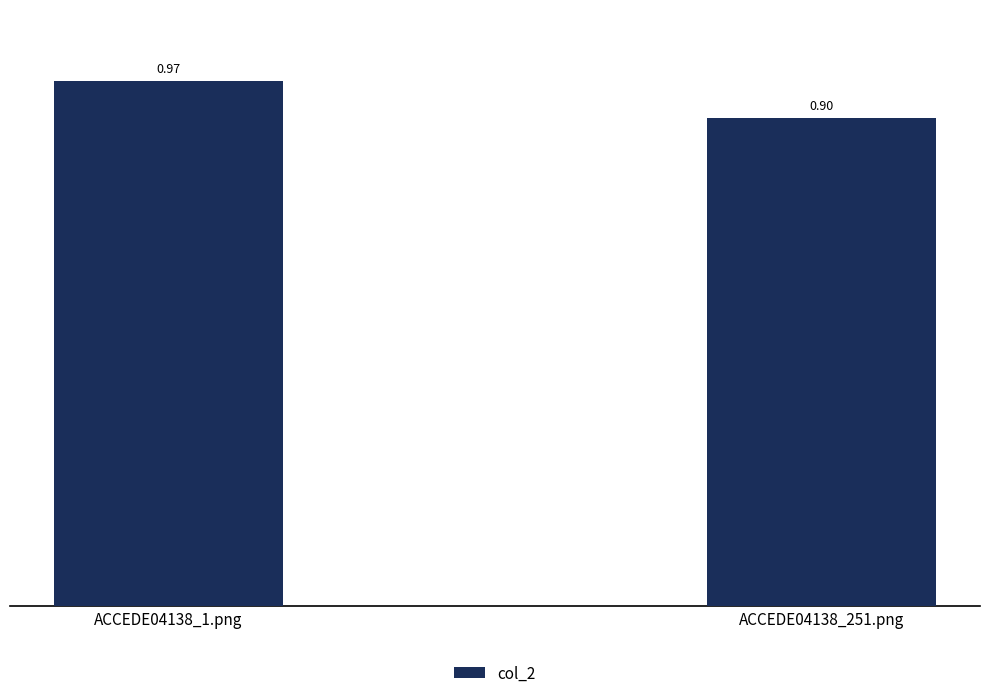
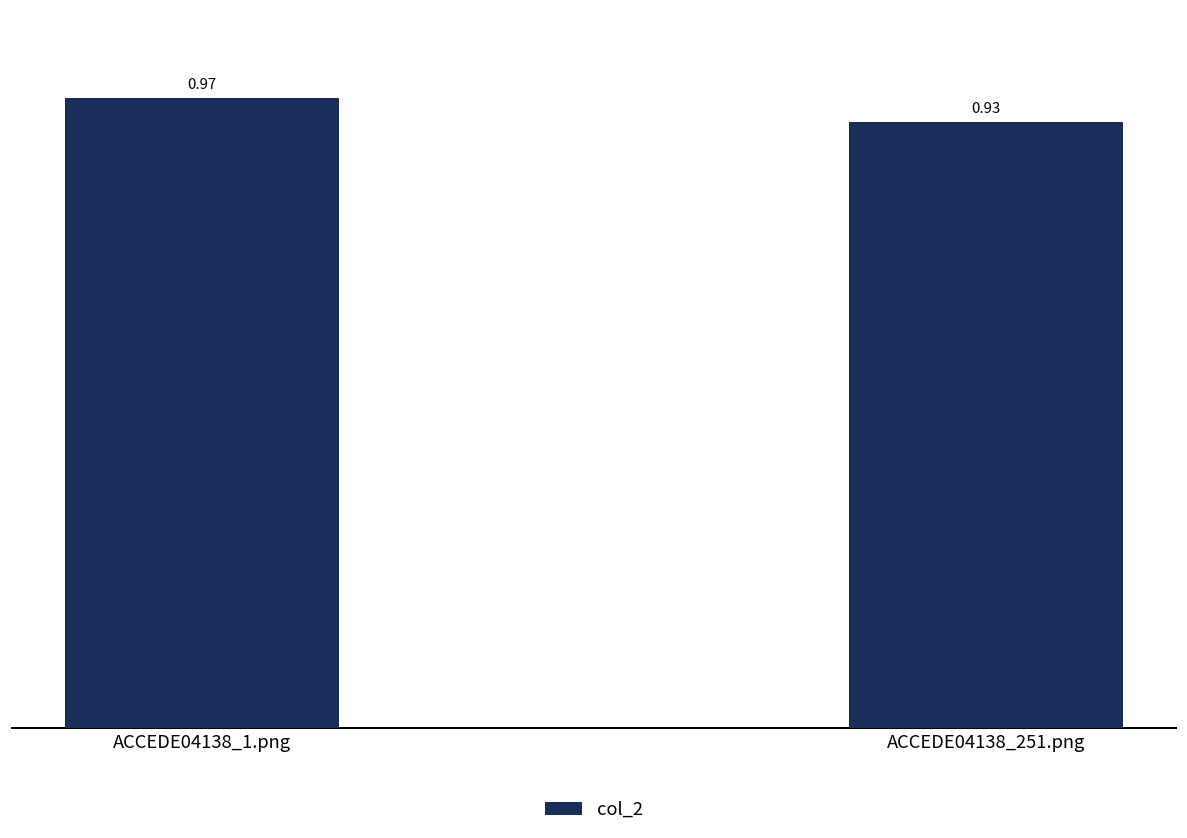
ACCEDE04138_251.png: 0.90 -> 0.93
